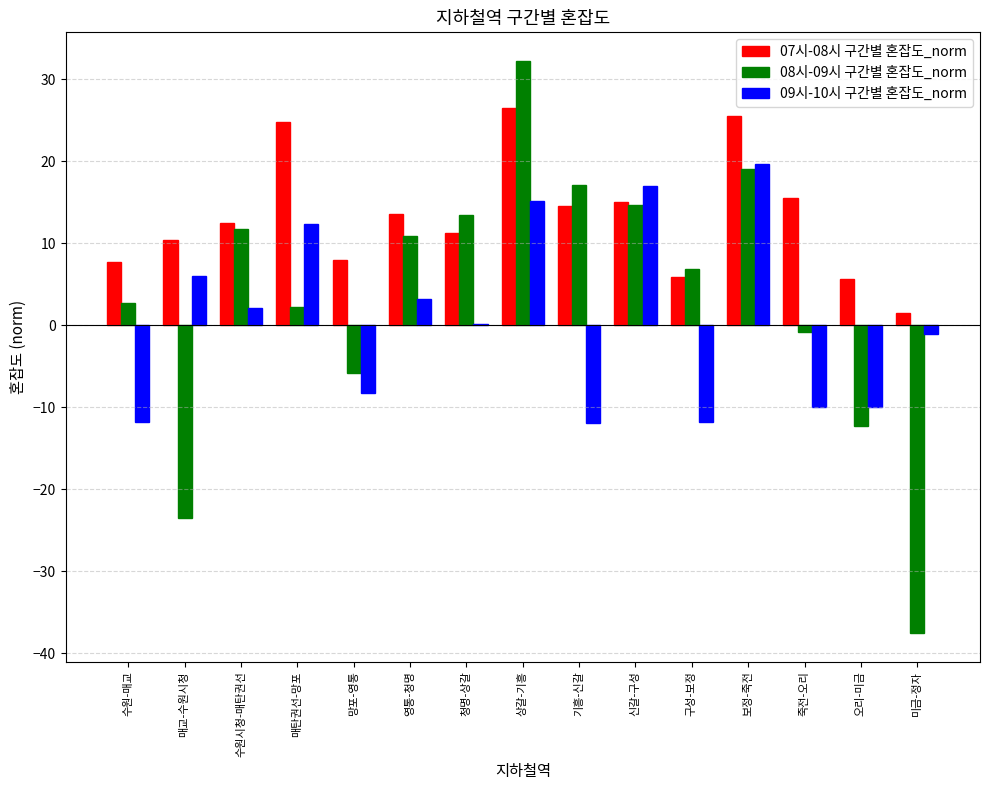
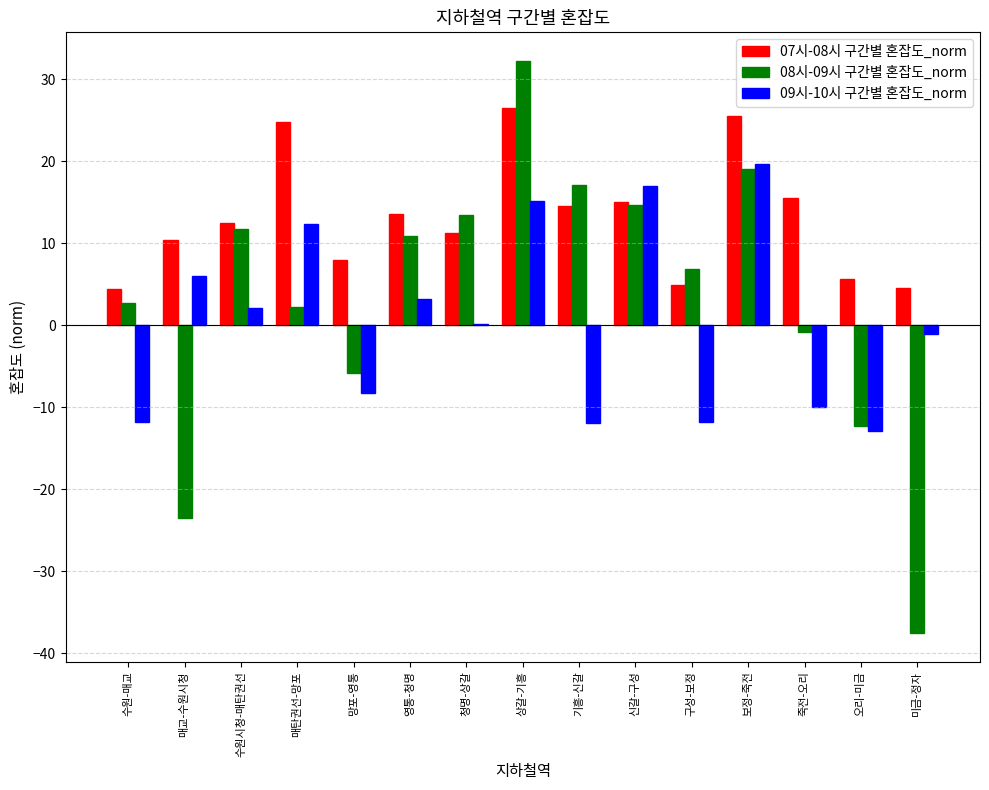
07시-08시 구간별 혼잡도_norm, 수원-매교: 8 -> 4
07시-08시 구간별 혼잡도_norm, 구성-보정: 6 -> 5
09시-10시 구간별 혼잡도_norm, 오리-미금: -10 -> -13
07시-08시 구간별 혼잡도_norm, 미금-정자: 1 -> 5
